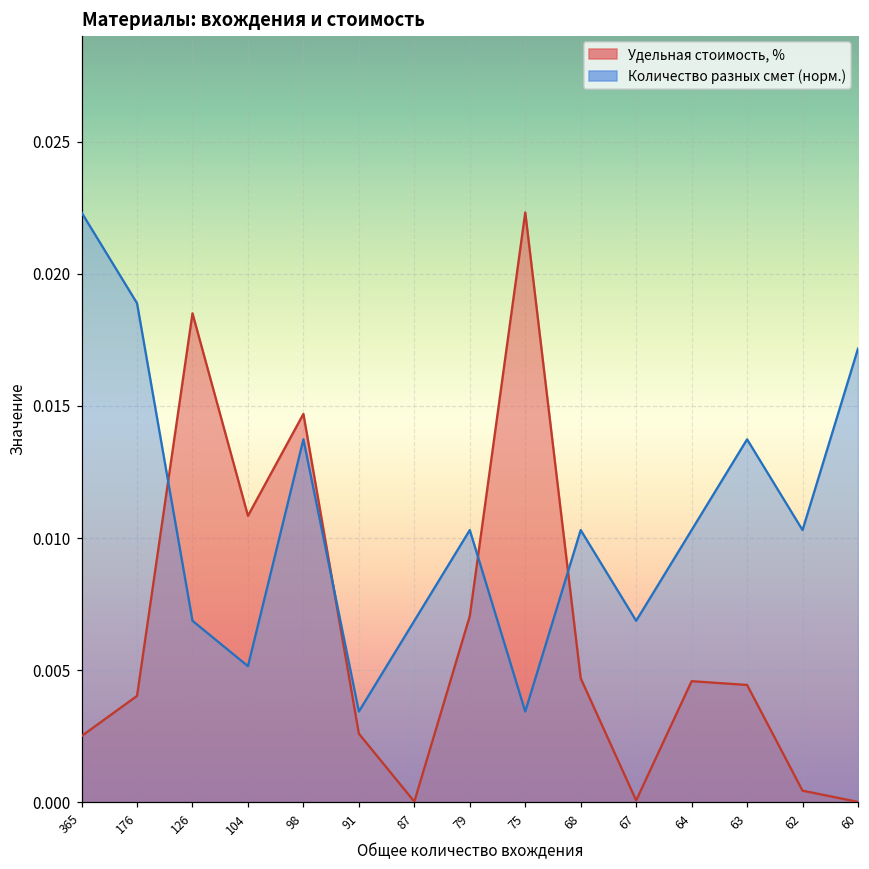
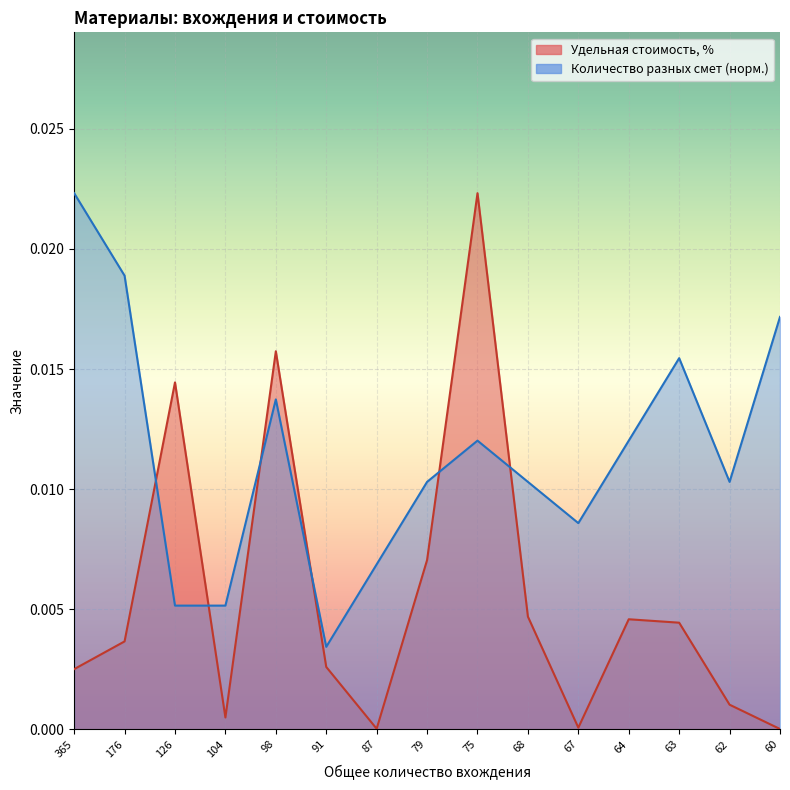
Удельная стоимость, %, 176: 0.0040 -> 0.0037
Удельная стоимость, %, 126: 0.0185 -> 0.0144
Количество разных смет (норм.), 126: 0.0069 -> 0.0052
Удельная стоимость, %, 104: 0.0108 -> 0.0005
Удельная стоимость, %, 98: 0.0147 -> 0.0157
Количество разных смет (норм.), 75: 0.0034 -> 0.0120
Количество разных смет (норм.), 67: 0.0069 -> 0.0086
Количество разных смет (норм.), 64: 0.0103 -> 0.0120
Количество разных смет (норм.), 63: 0.0137 -> 0.0155
Удельная стоимость, %, 62: 0.0004 -> 0.0010
